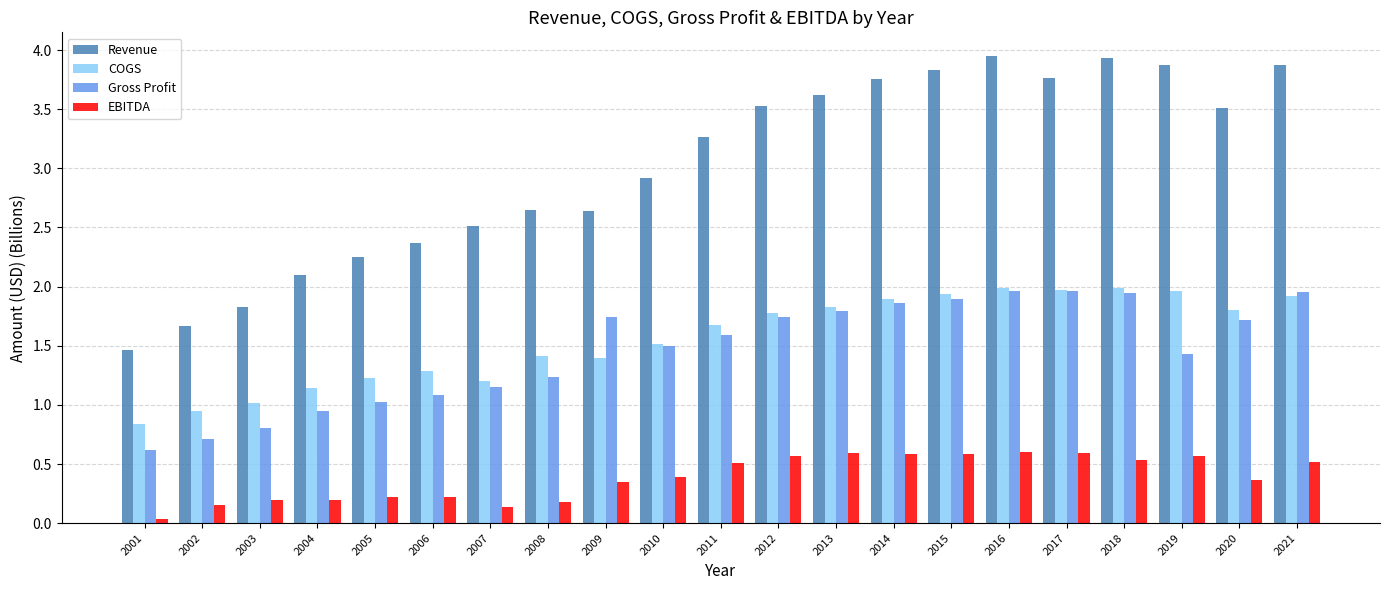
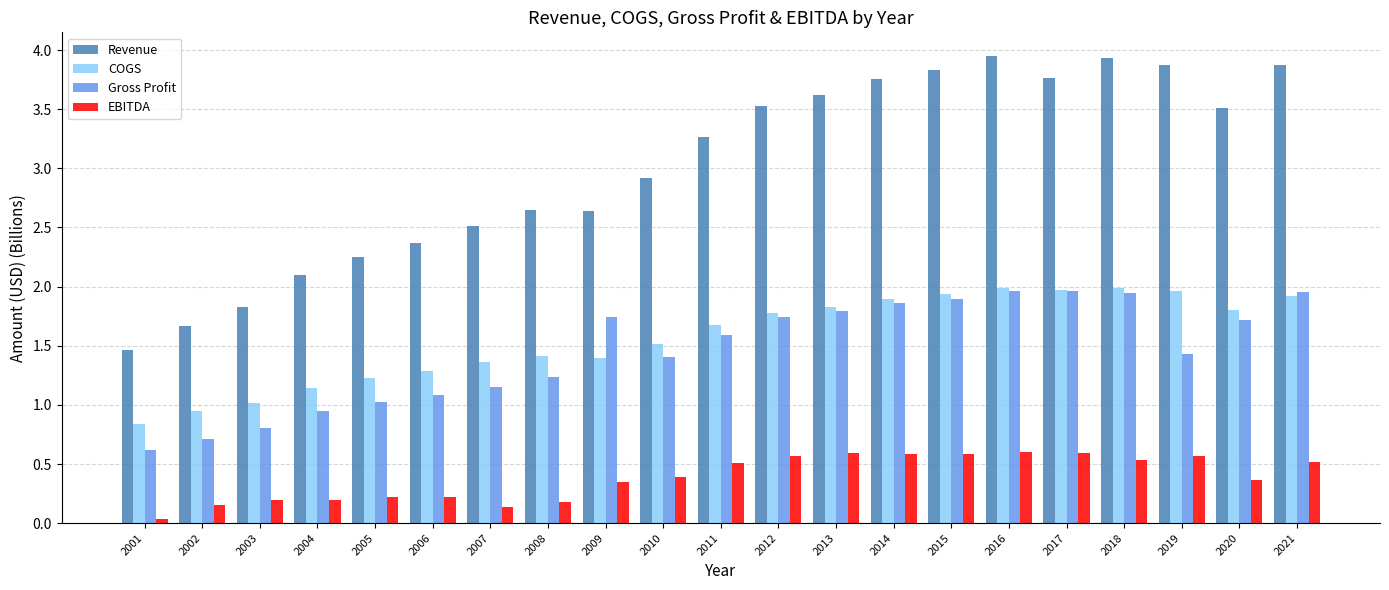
COGS, 2007: 1.20 -> 1.36
Gross Profit, 2010: 1.50 -> 1.40
